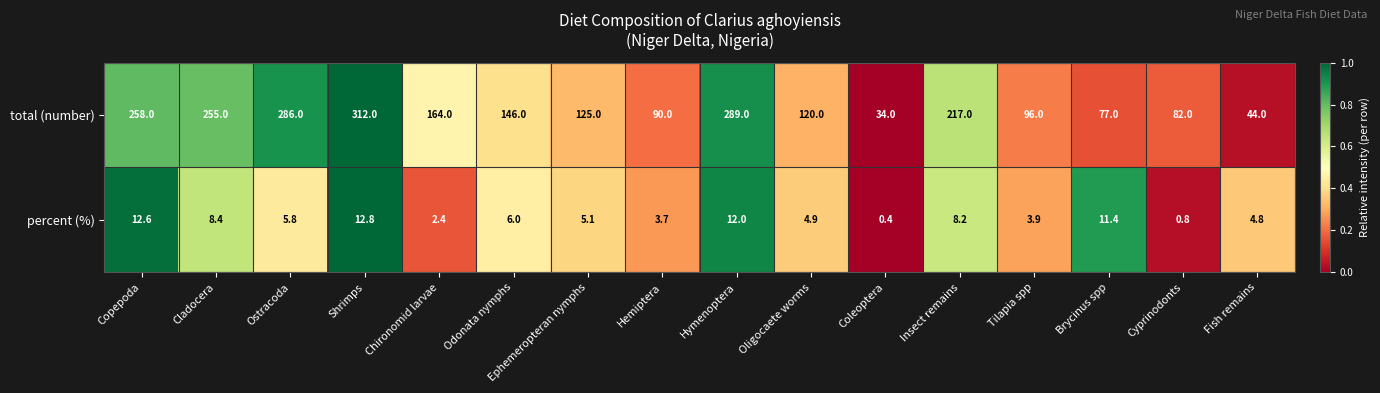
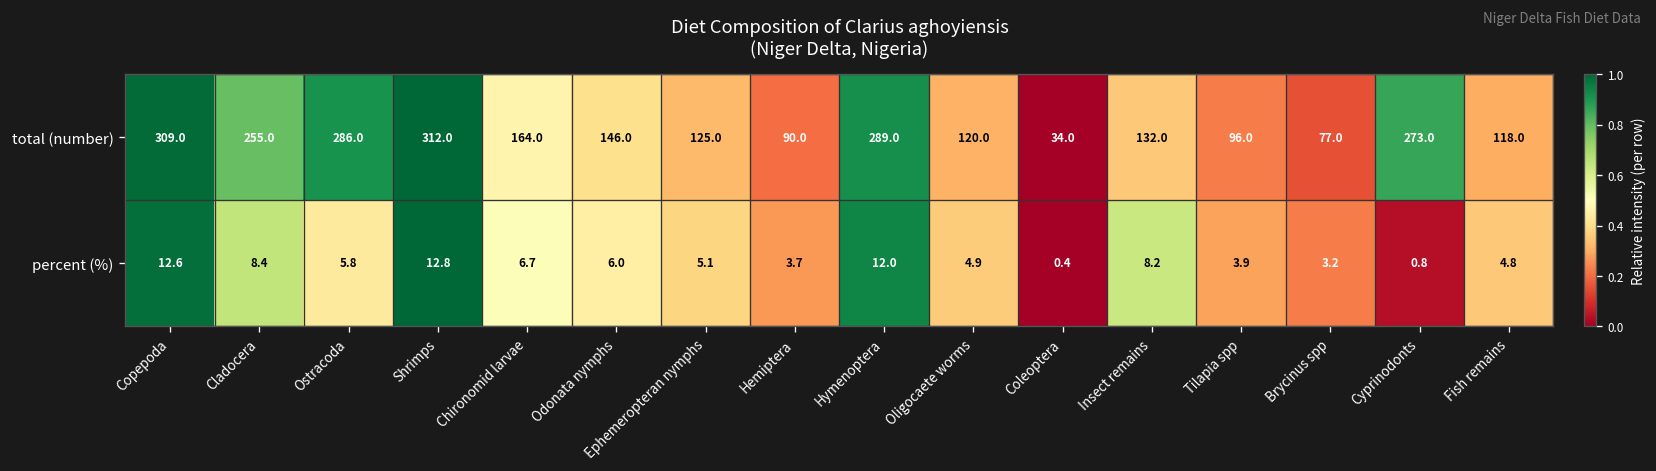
total (number), Copepoda: 258.0 -> 309.0
total (number), Insect remains: 217.0 -> 132.0
total (number), Cyprinodonts: 82.0 -> 273.0
total (number), Fish remains: 44.0 -> 118.0
percent (%), Chironomid larvae: 2.4 -> 6.7
percent (%), Brycinus spp: 11.4 -> 3.2
